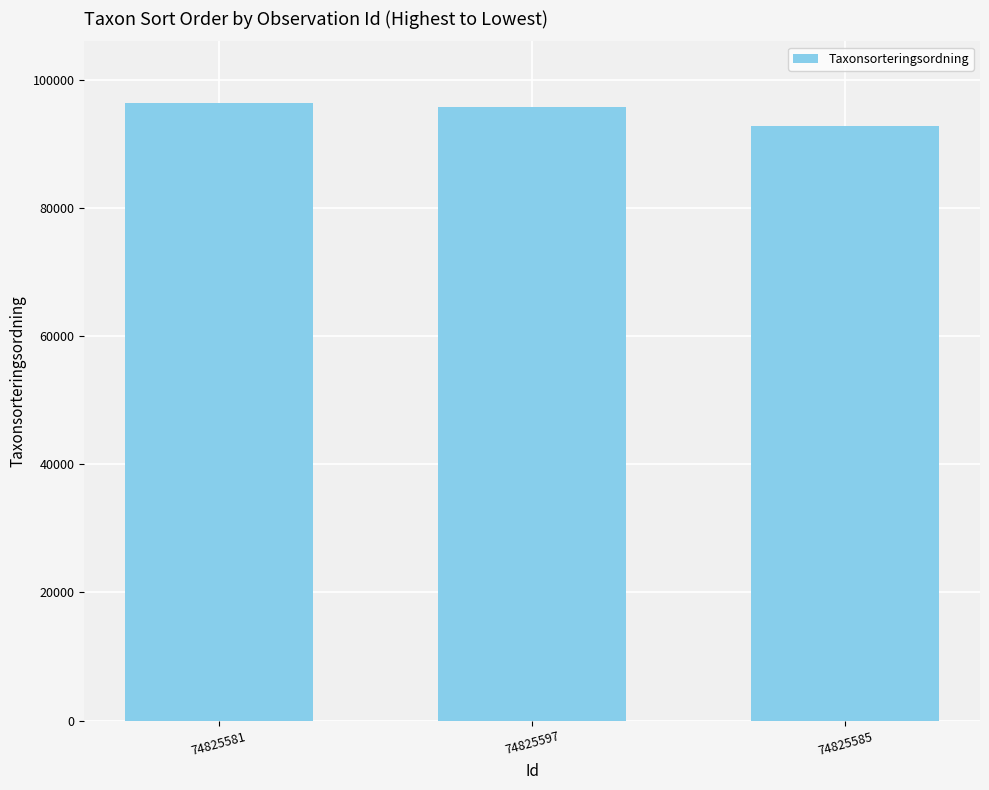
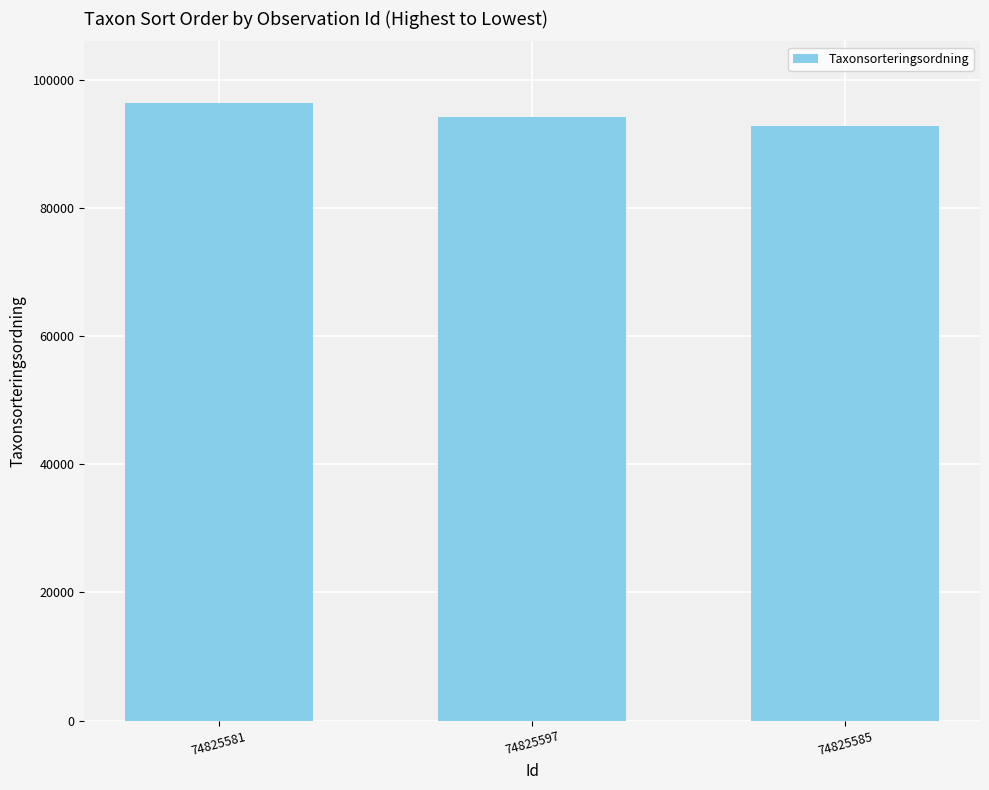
74825597: 96000 -> 94000
